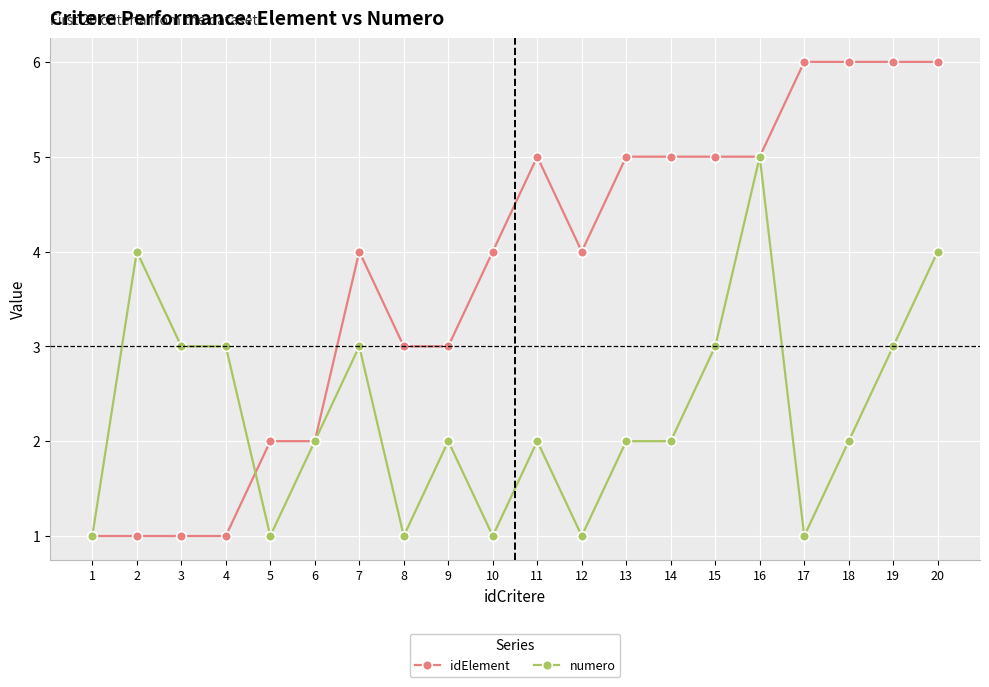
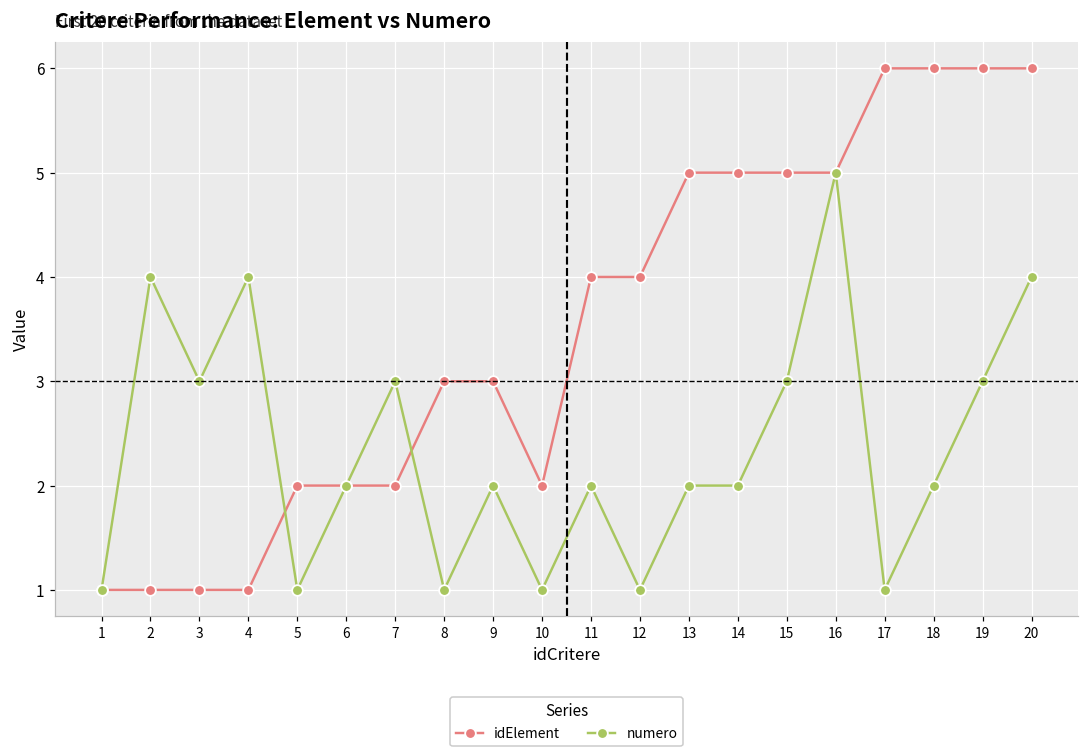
numero, 4: 3 -> 4
idElement, 7: 4 -> 2
idElement, 10: 4 -> 2
idElement, 11: 5 -> 4
